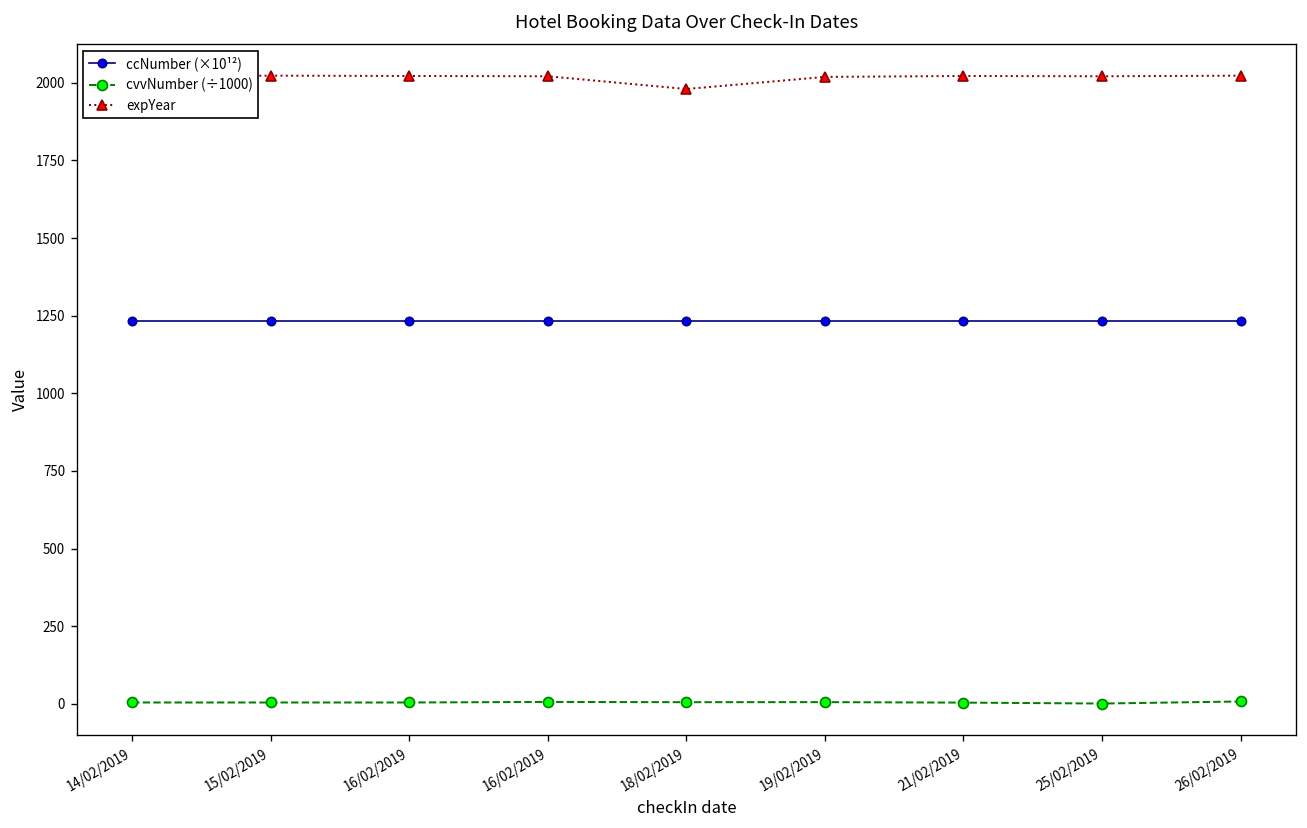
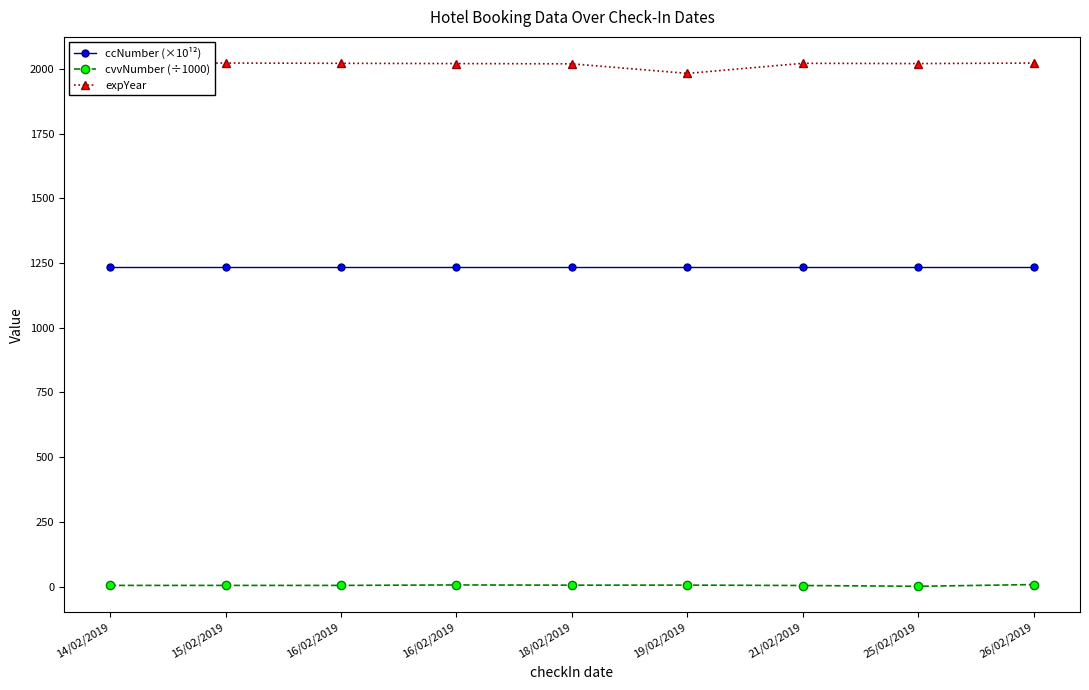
expYear, 18/02/2019: 1980 -> 2020
expYear, 19/02/2019: 2020 -> 1980
